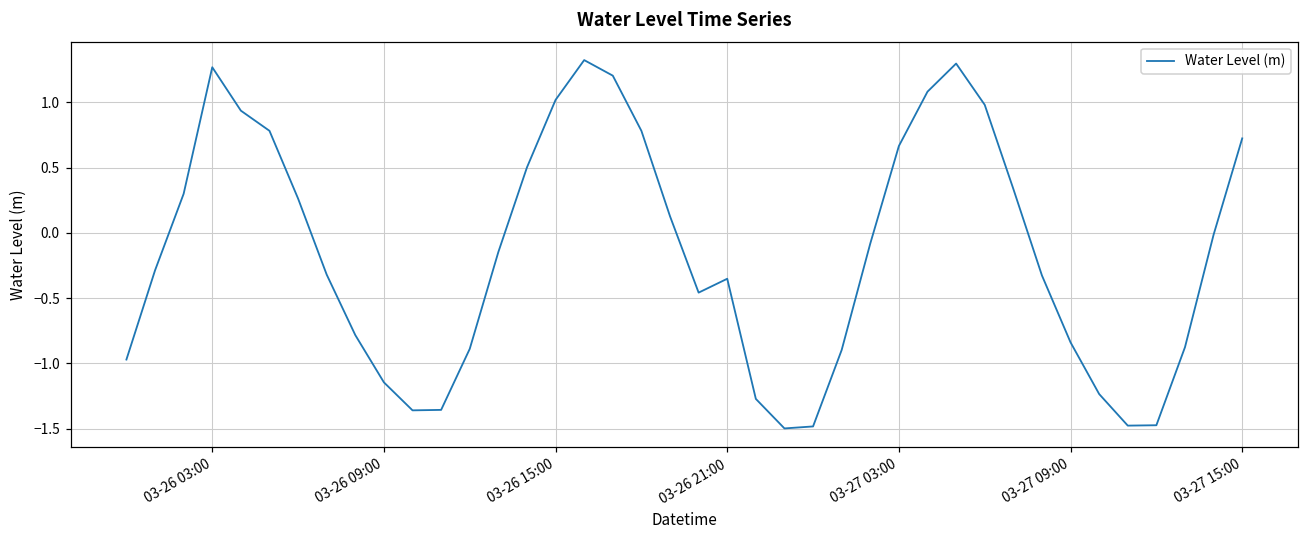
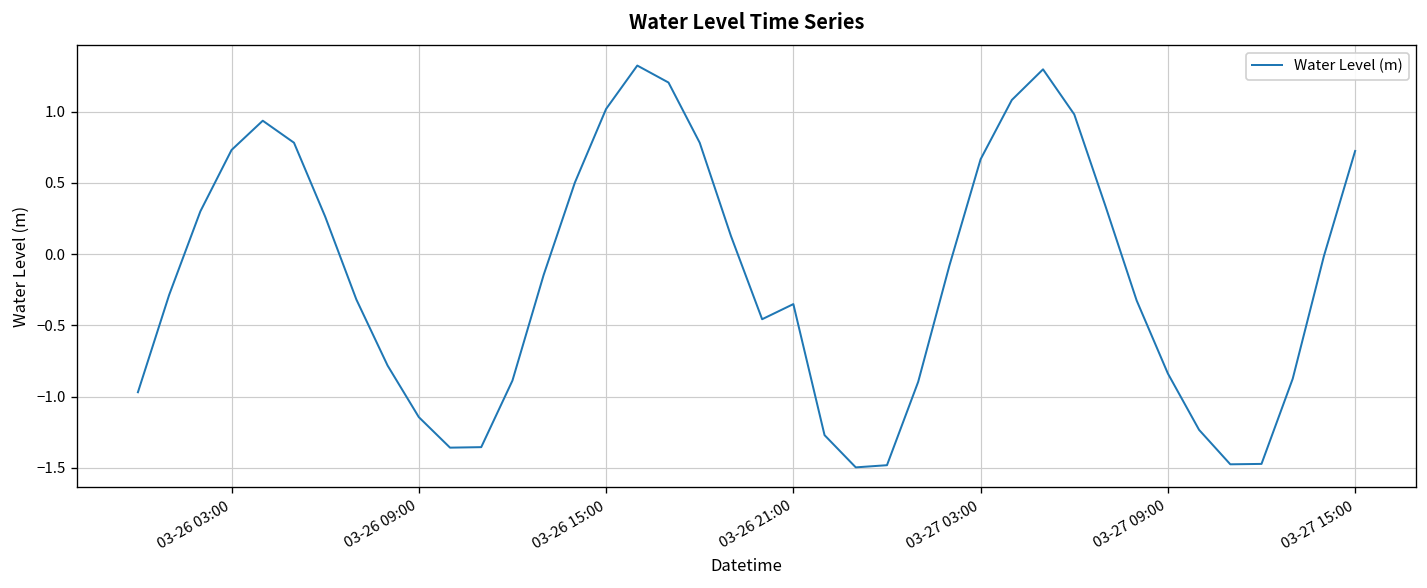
03-26 03:00: 1.27 -> 0.73
